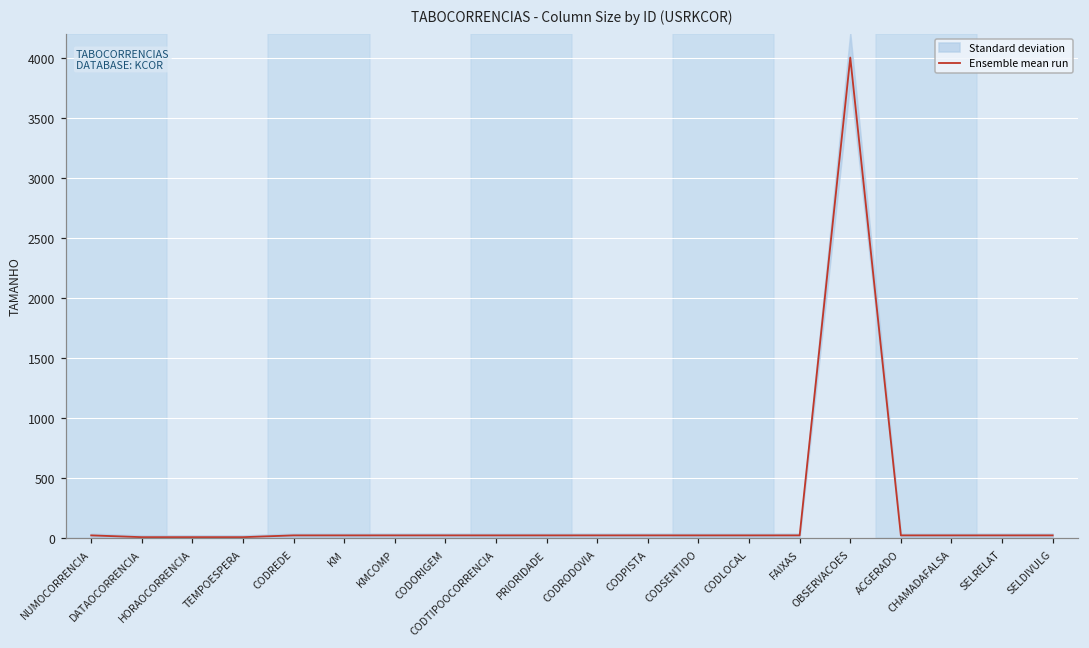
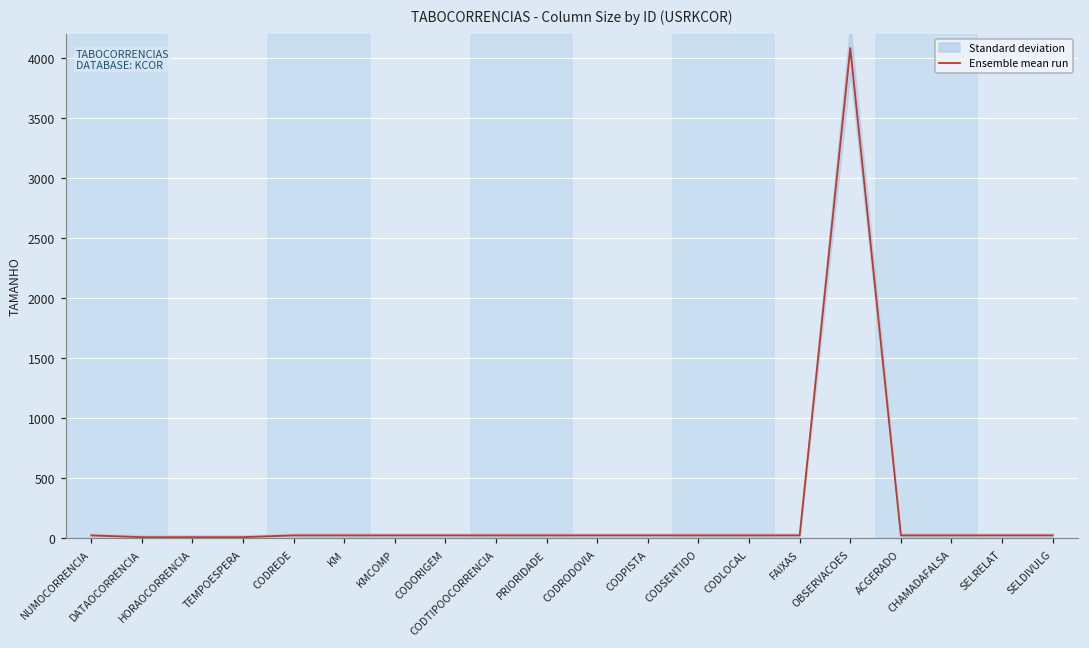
Ensemble mean run, OBSERVACOES: 4000 -> 4080
